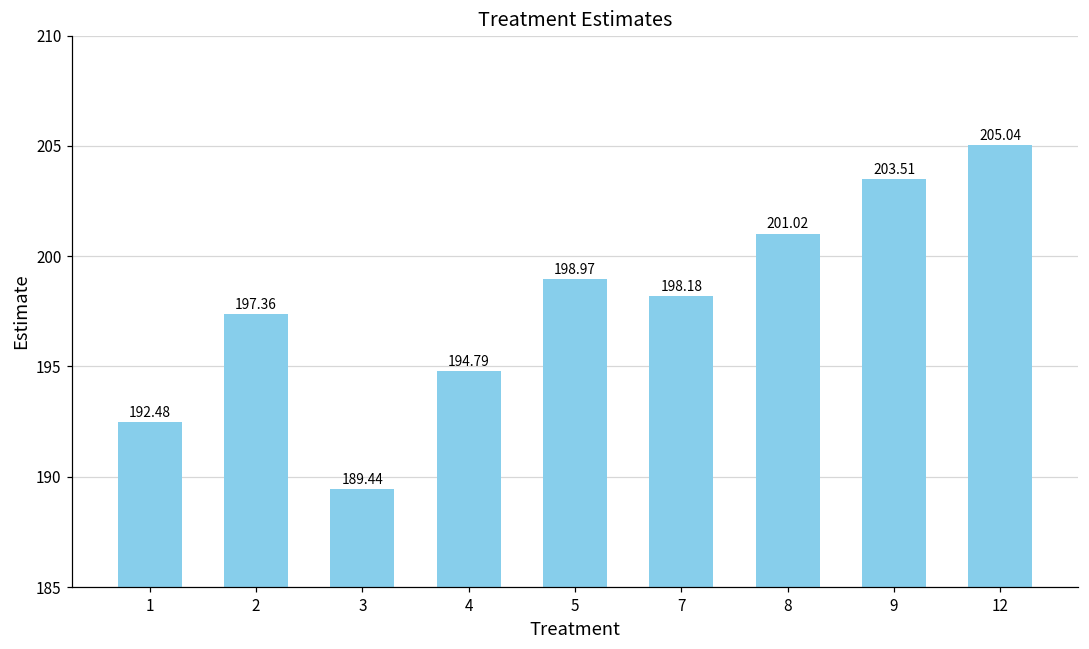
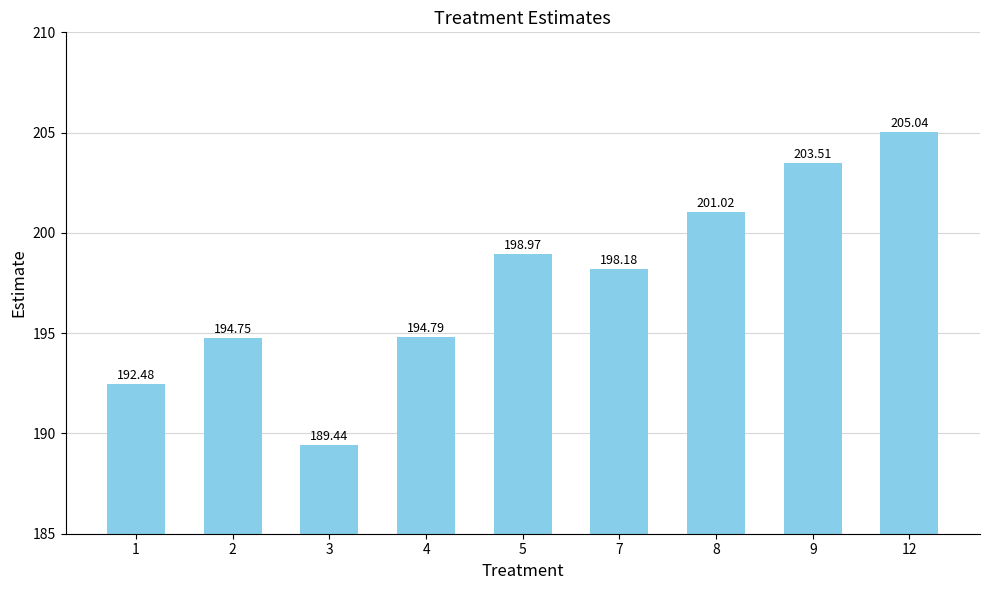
2: 197.36 -> 194.75
